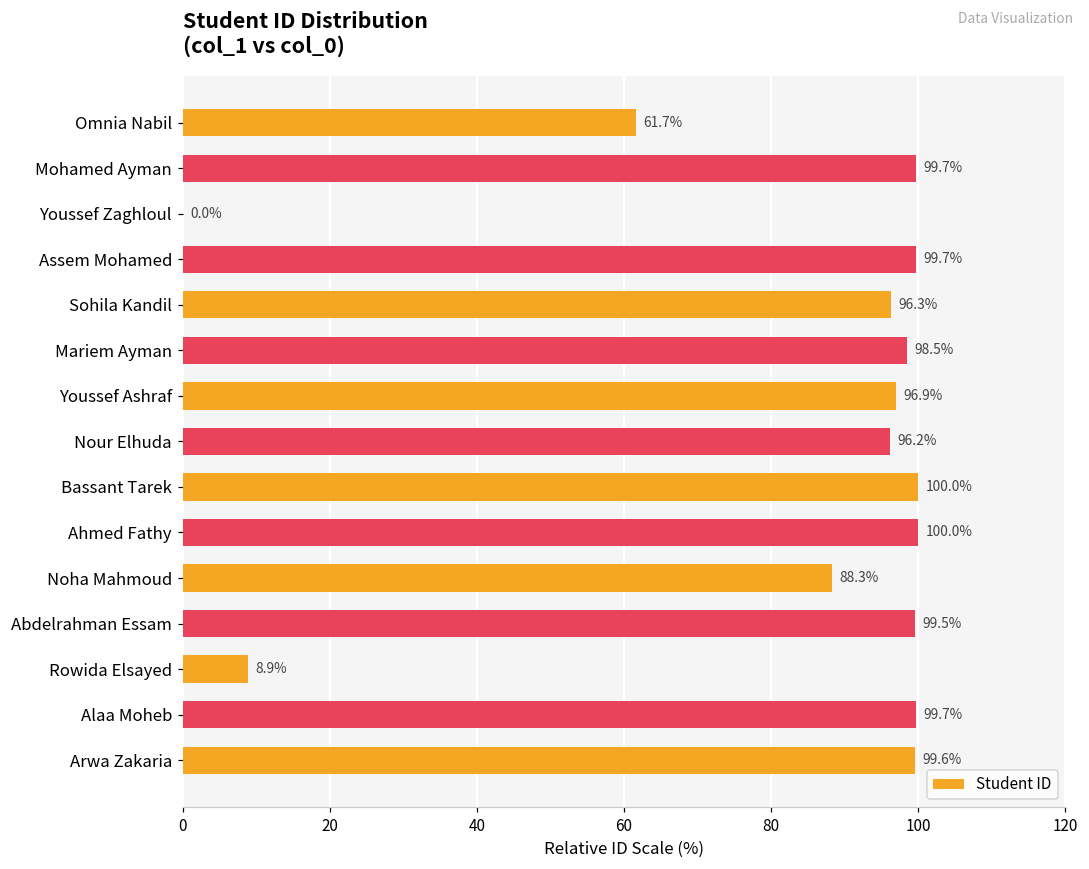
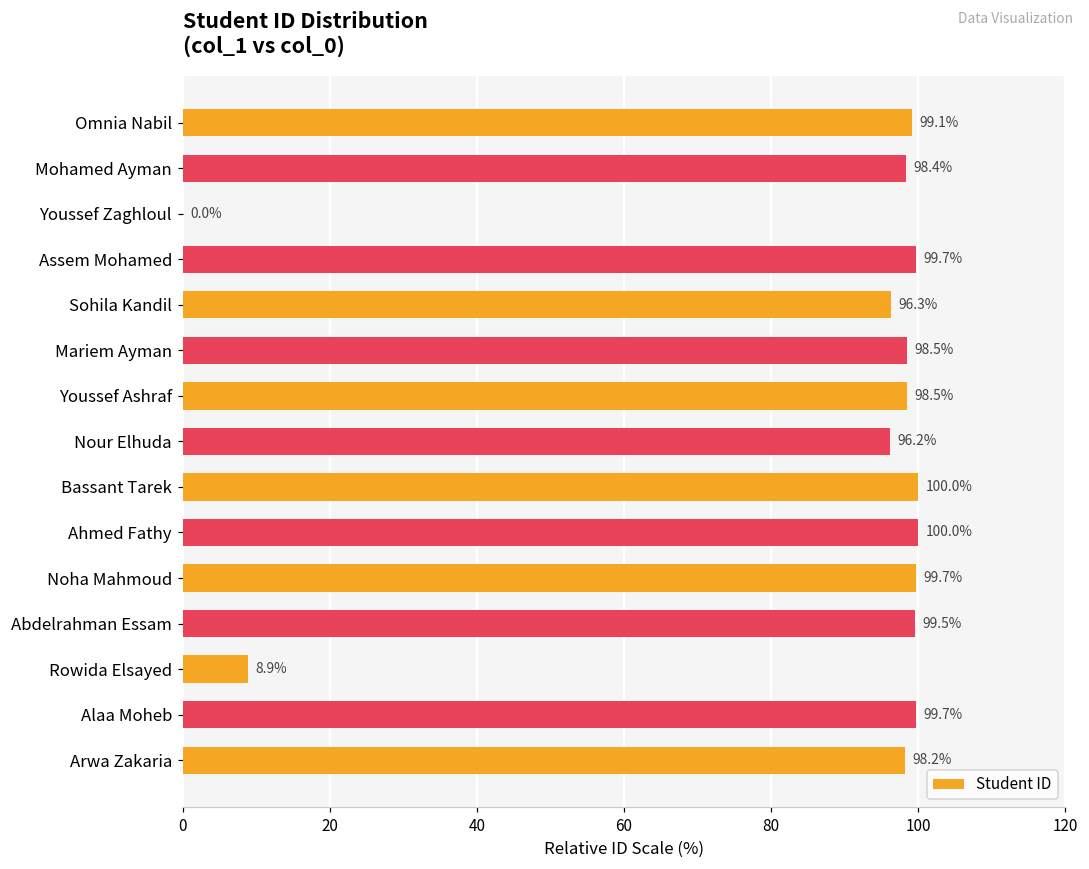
Omnia Nabil: 61.7% -> 99.1%
Mohamed Ayman: 99.7% -> 98.4%
Youssef Ashraf: 96.9% -> 98.5%
Noha Mahmoud: 88.3% -> 99.7%
Arwa Zakaria: 99.6% -> 98.2%
